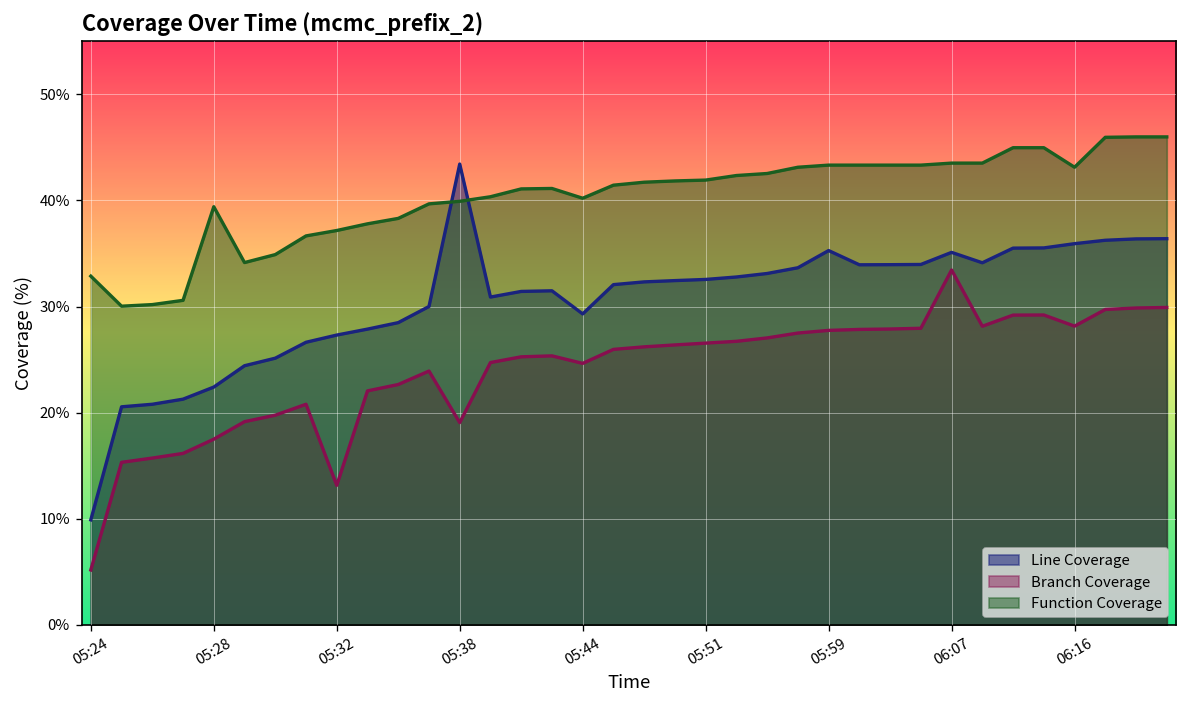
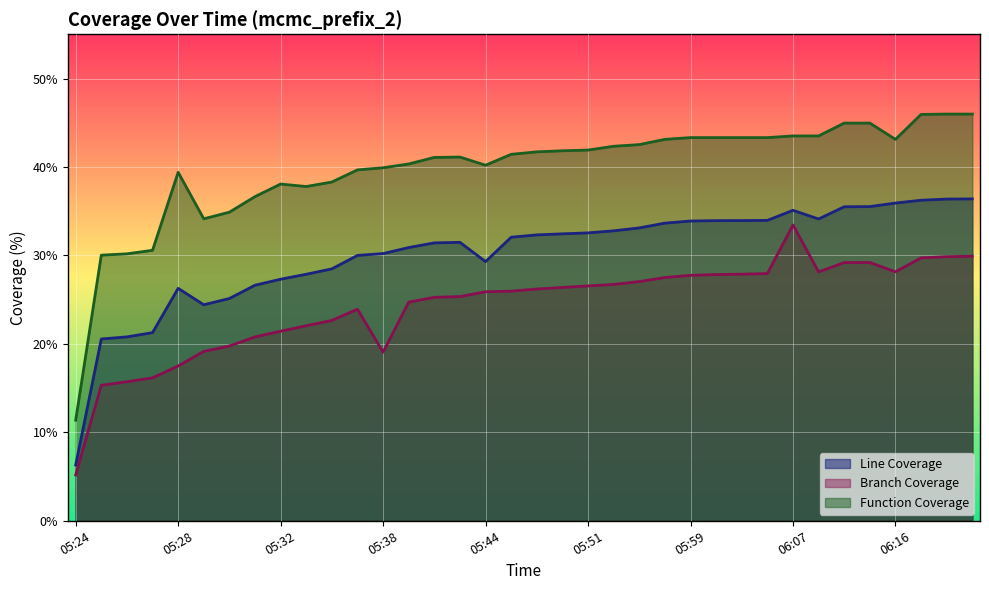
Line Coverage, 05:24: 10% -> 6%
Function Coverage, 05:24: 33% -> 11%
Line Coverage, 05:28: 22% -> 26%
Branch Coverage, 05:32: 13% -> 21%
Function Coverage, 05:32: 37% -> 38%
Line Coverage, 05:38: 43% -> 30%
Branch Coverage, 05:44: 25% -> 26%
Line Coverage, 05:59: 35% -> 34%
